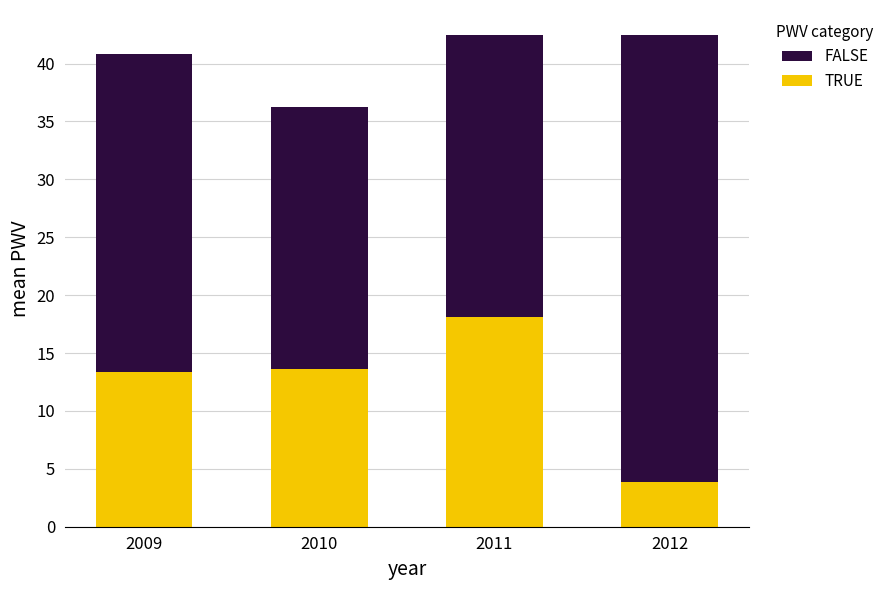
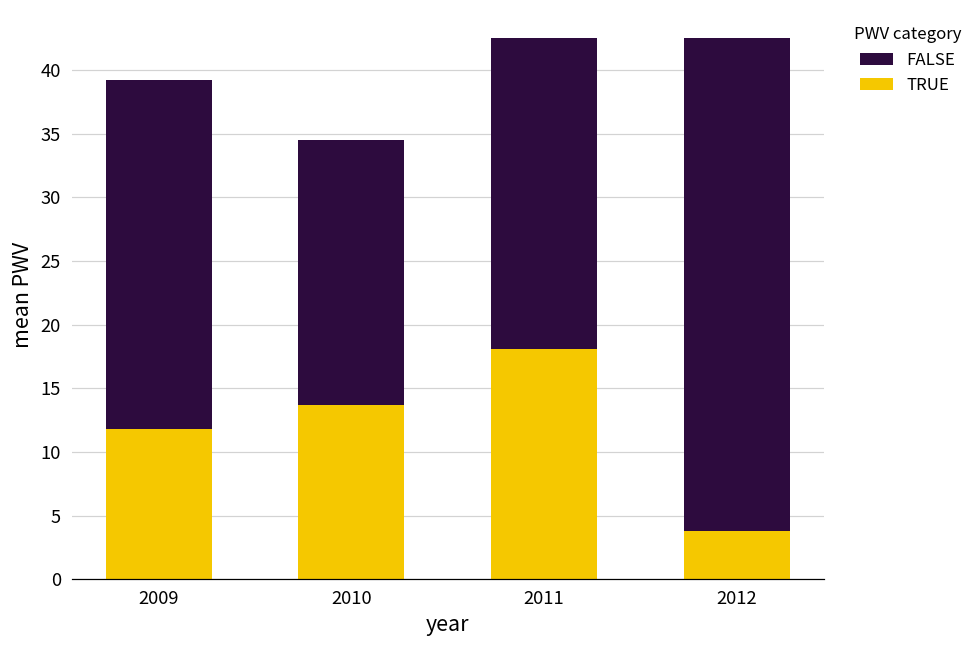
TRUE, 2009: 13.4 -> 11.8
FALSE, 2010: 22.6 -> 20.9
